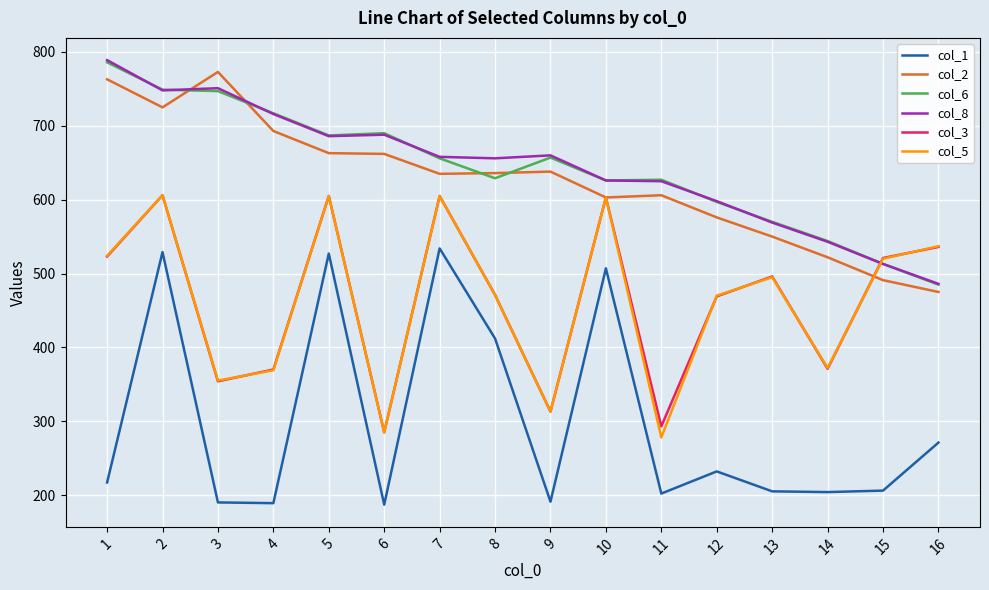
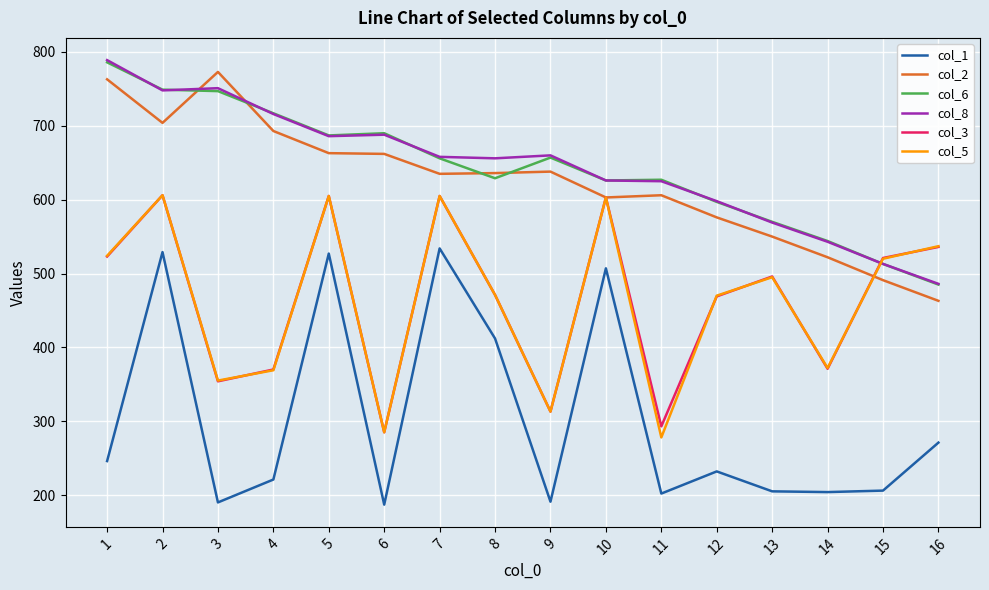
col_1, 1: 220 -> 250
col_2, 2: 730 -> 700
col_1, 4: 190 -> 220
col_2, 16: 480 -> 460
